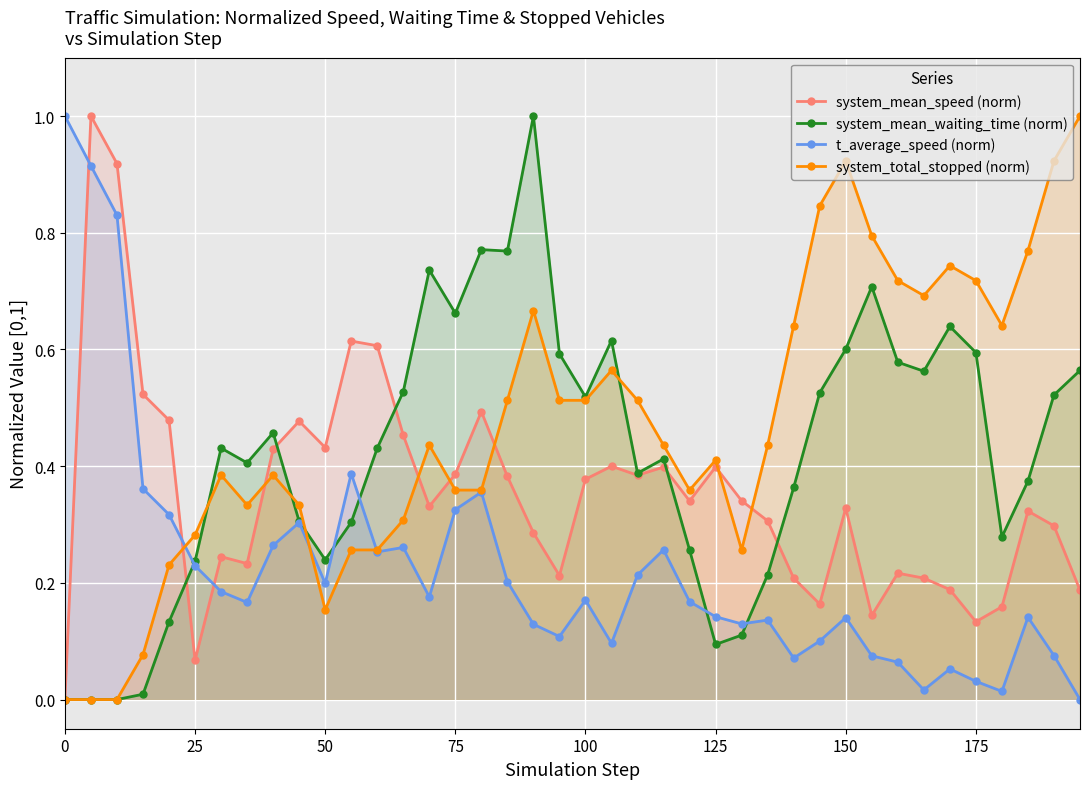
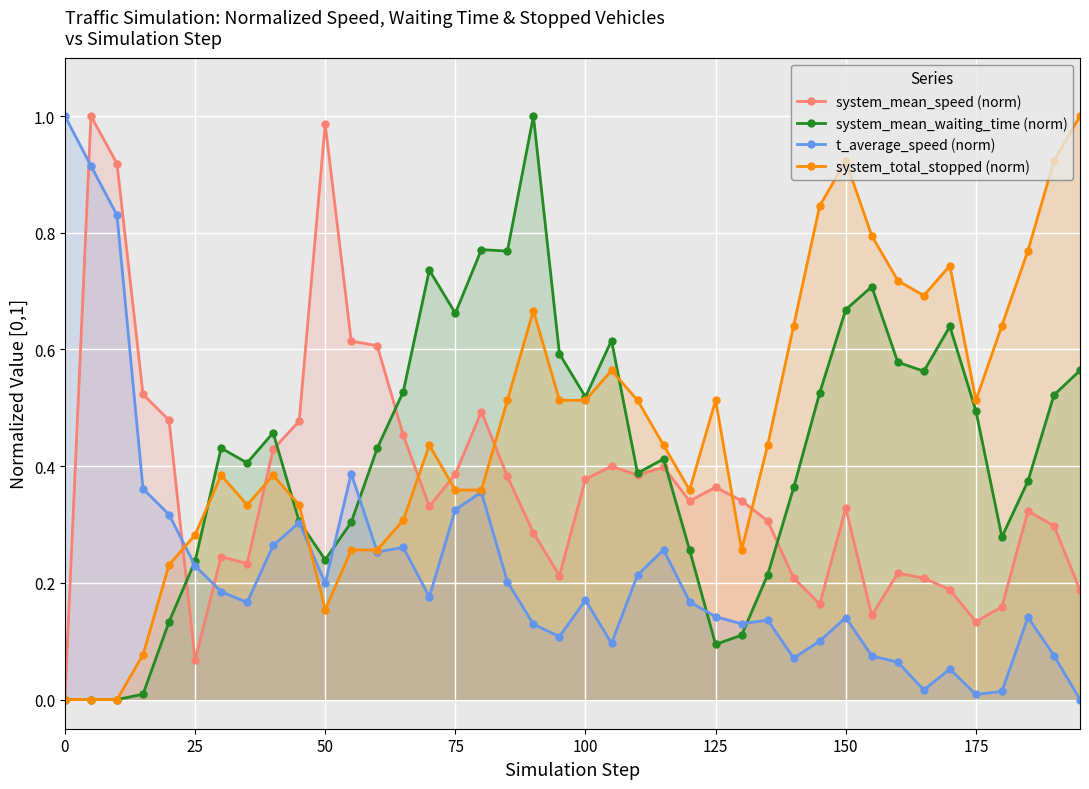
system_mean_speed (norm), 50: 0.43 -> 0.99
system_mean_speed (norm), 125: 0.40 -> 0.36
system_total_stopped (norm), 125: 0.41 -> 0.51
system_mean_waiting_time (norm), 150: 0.60 -> 0.67
system_mean_waiting_time (norm), 175: 0.59 -> 0.49
t_average_speed (norm), 175: 0.03 -> 0.01
system_total_stopped (norm), 175: 0.72 -> 0.51
